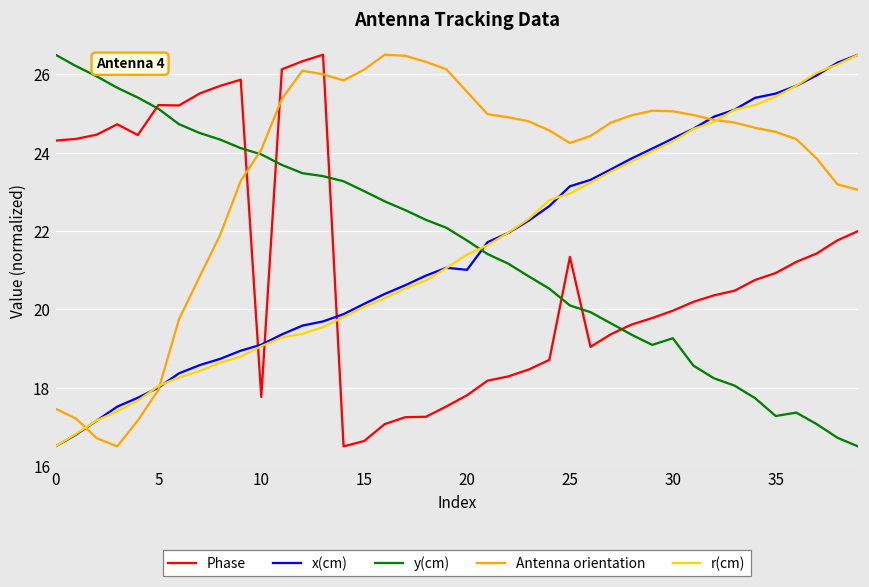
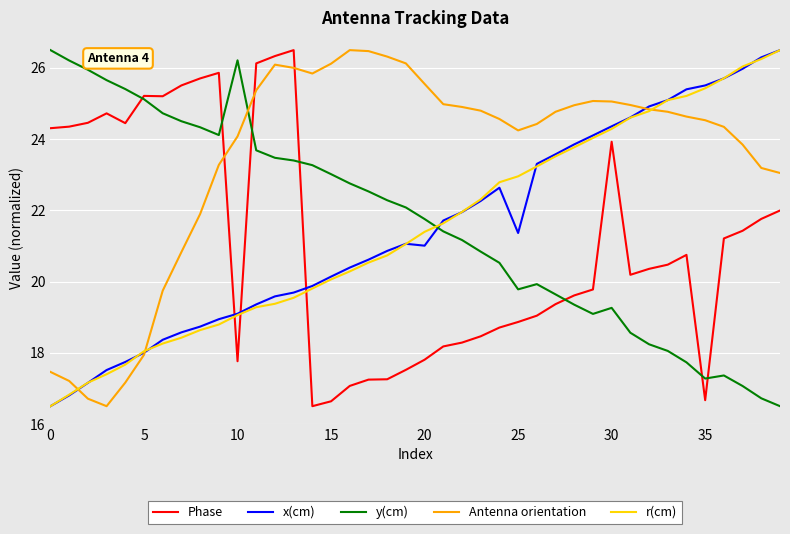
y(cm), 10: 24.0 -> 26.2
Phase, 25: 21.3 -> 18.9
x(cm), 25: 23.1 -> 21.4
y(cm), 25: 20.1 -> 19.8
Phase, 30: 20.0 -> 23.9
Phase, 35: 20.9 -> 16.7
